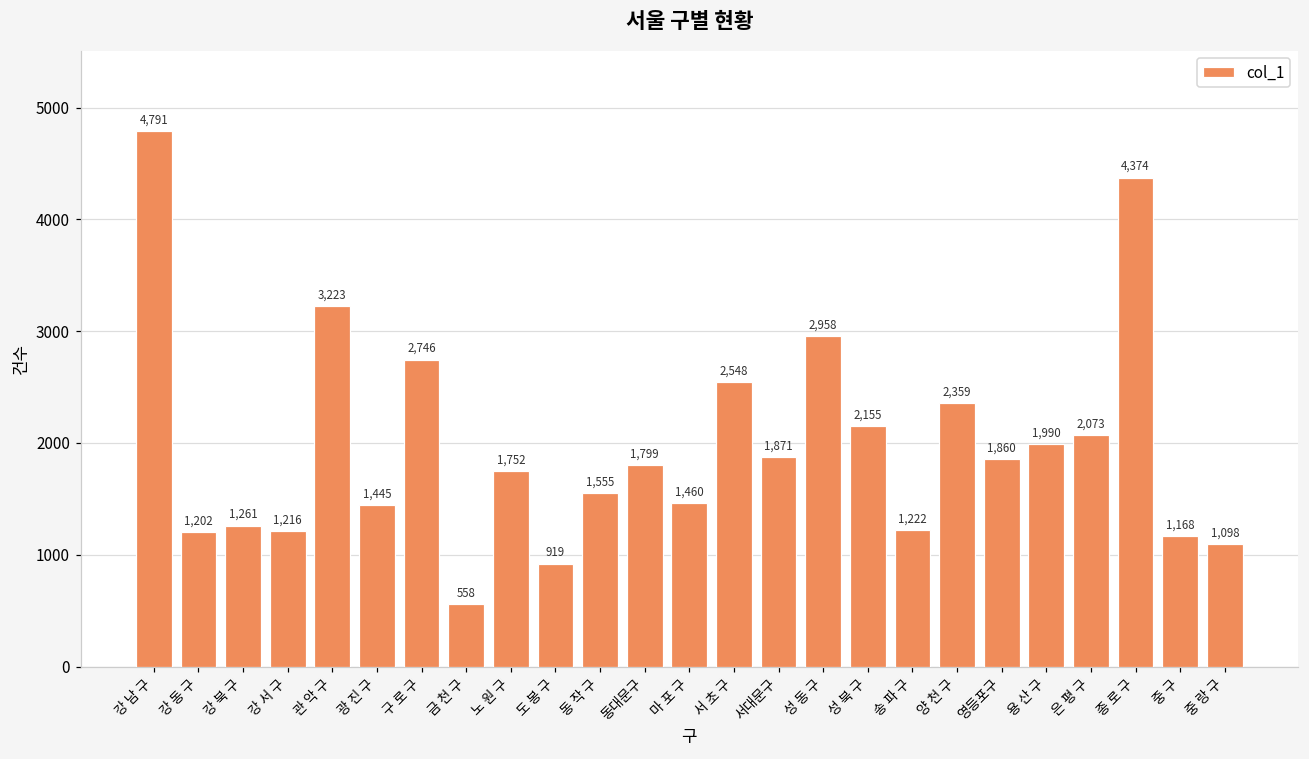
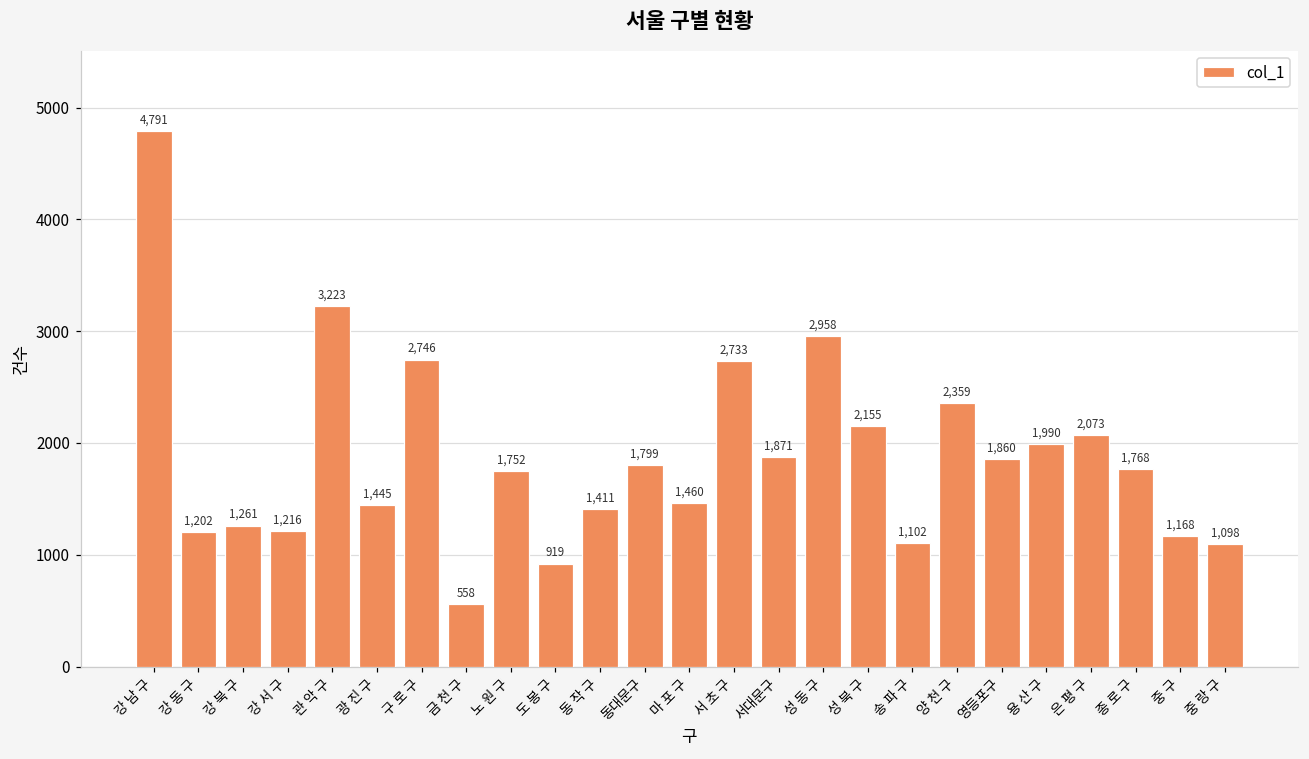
동 작 구: 1,555 -> 1,411
서 초 구: 2,548 -> 2,733
송 파 구: 1,222 -> 1,102
종 로 구: 4,374 -> 1,768
